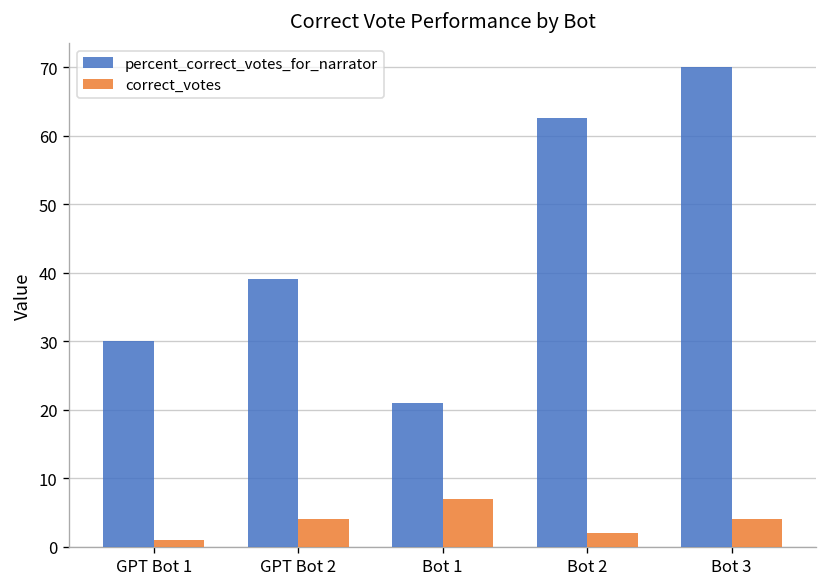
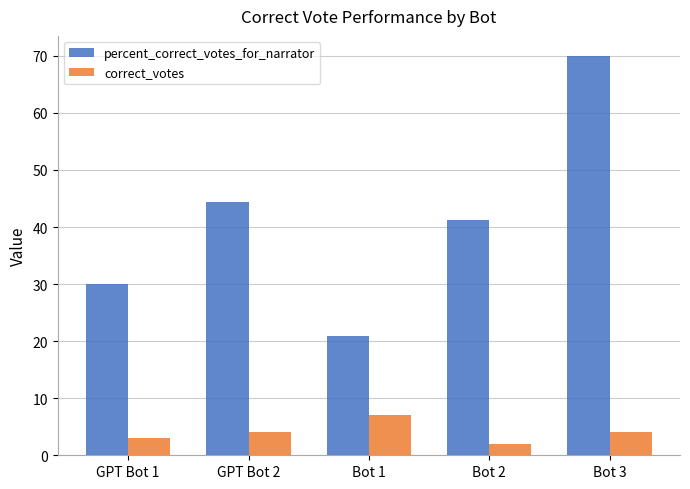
correct_votes, GPT Bot 1: 1 -> 3
percent_correct_votes_for_narrator, GPT Bot 2: 39 -> 44
percent_correct_votes_for_narrator, Bot 2: 63 -> 41
